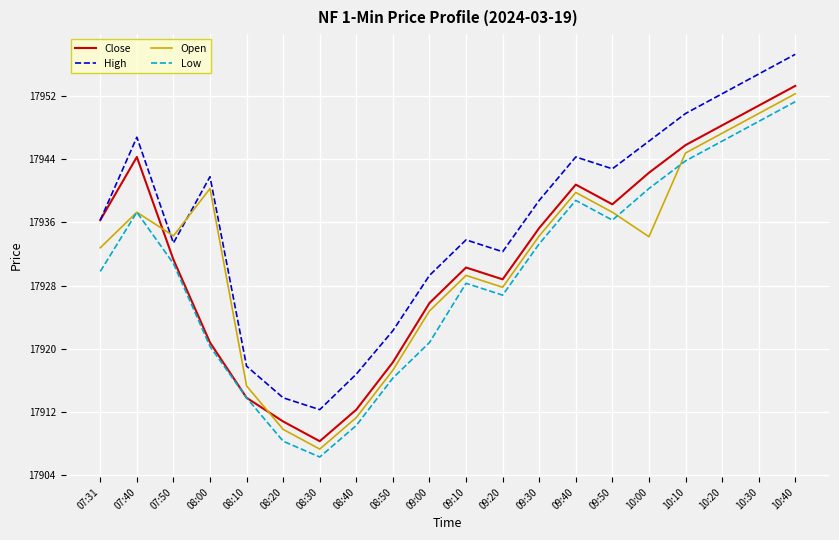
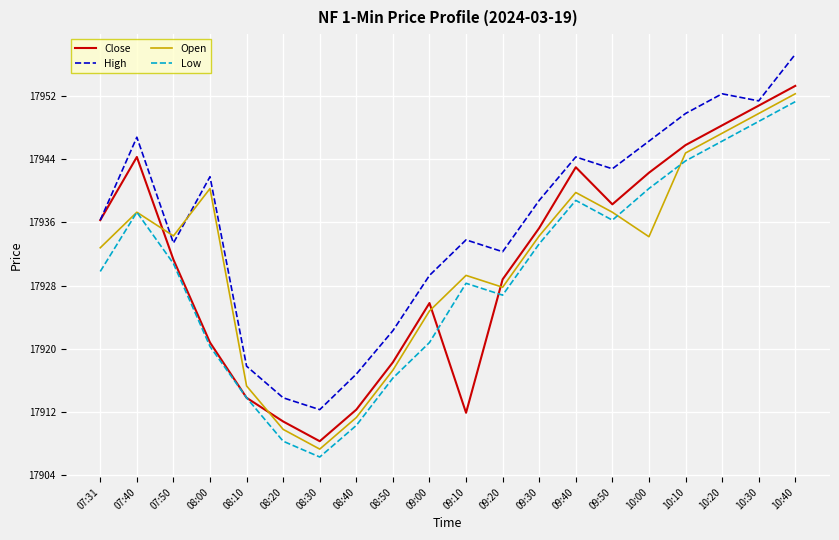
Close, 09:10: 17930 -> 17912
Close, 09:40: 17941 -> 17943
High, 10:30: 17955 -> 17951
